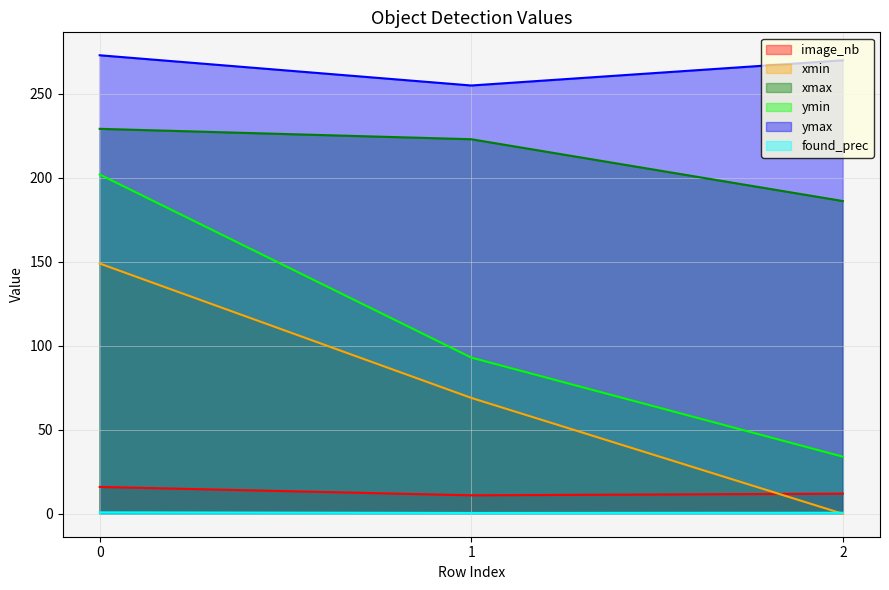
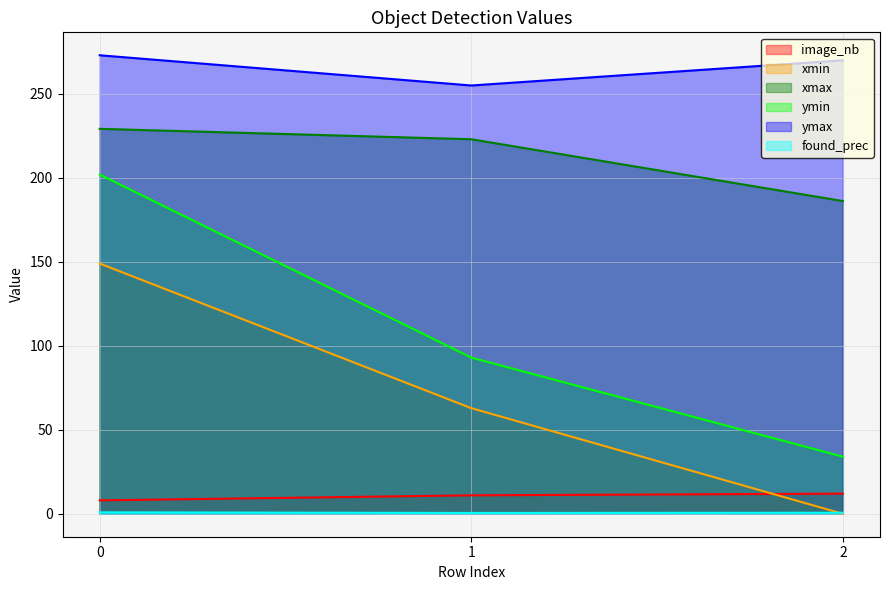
image_nb, 0: 16 -> 8
xmin, 1: 69 -> 63
